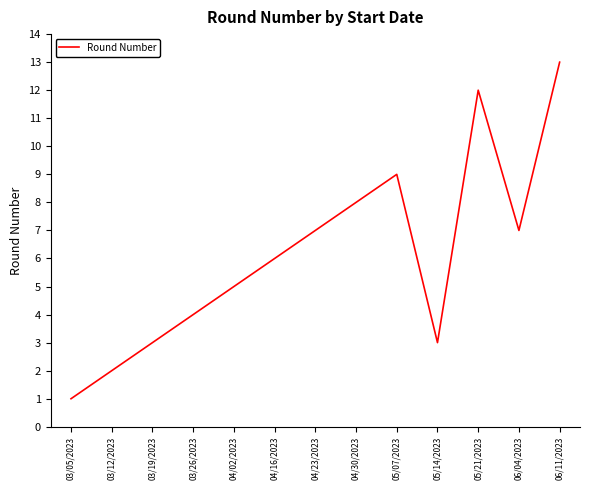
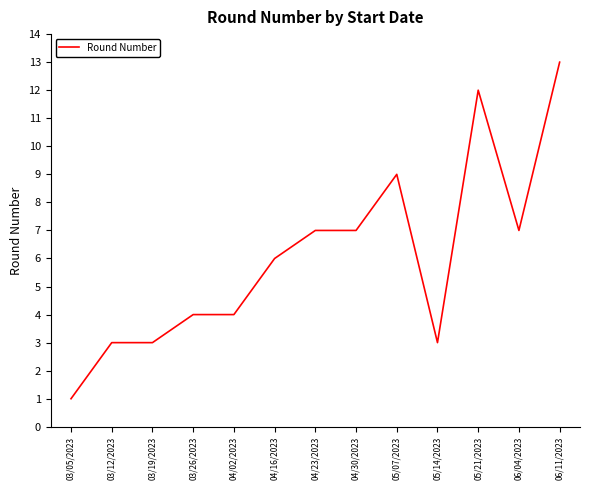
03/12/2023: 2 -> 3
04/02/2023: 5 -> 4
04/30/2023: 8 -> 7
